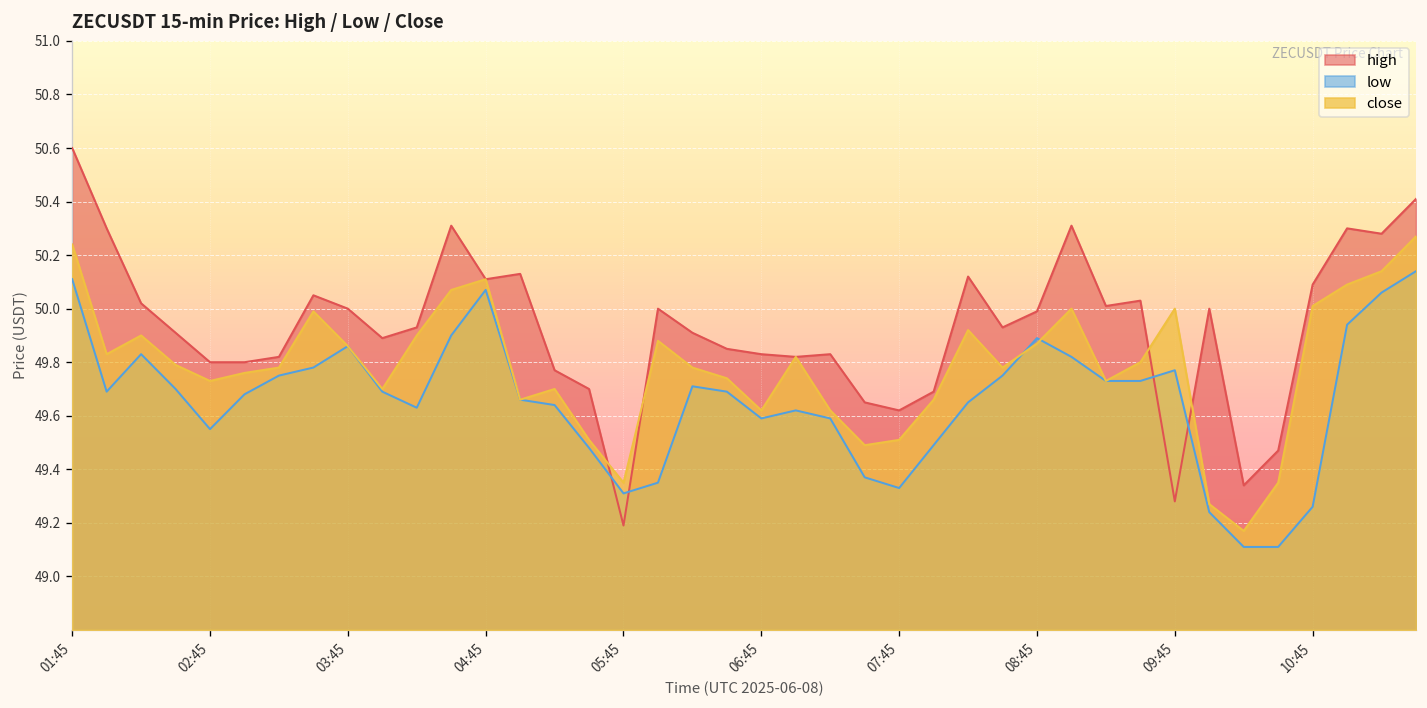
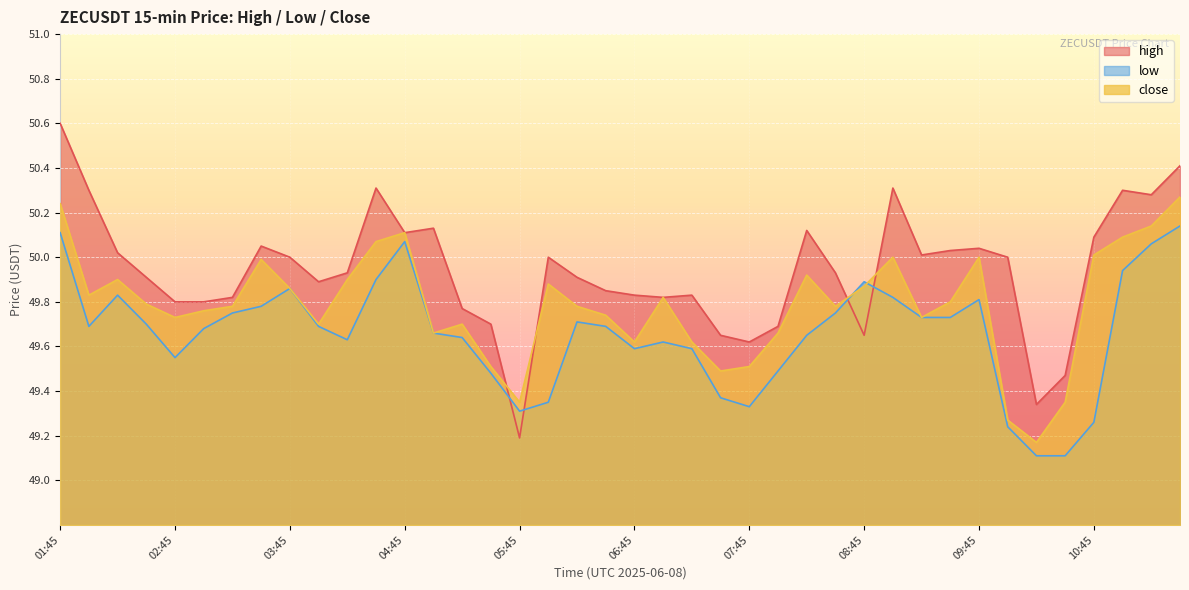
high, 08:45: 49.99 -> 49.65
high, 09:45: 49.28 -> 50.04
low, 09:45: 49.77 -> 49.81
